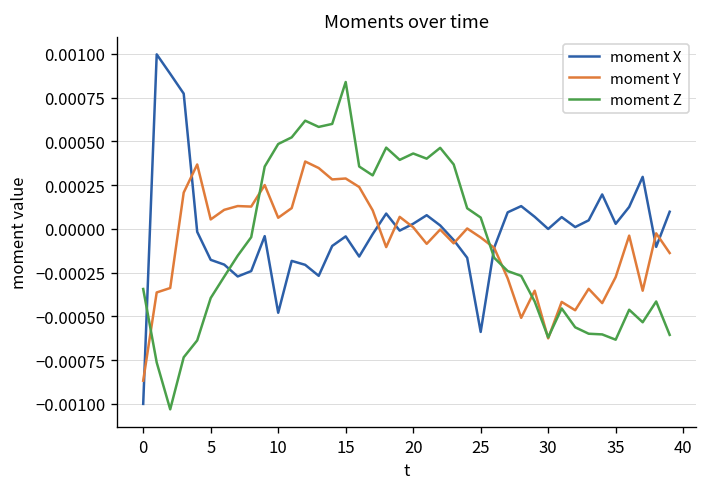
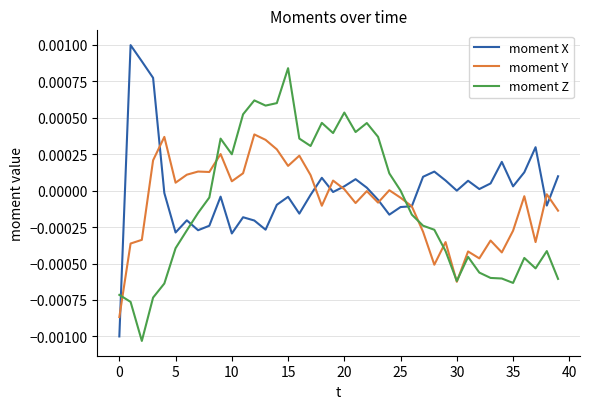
moment Z, 0: -0.00034 -> -0.00071
moment X, 5: -0.00018 -> -0.00029
moment X, 10: -0.00048 -> -0.00029
moment Z, 10: 0.00049 -> 0.00025
moment Y, 15: 0.00029 -> 0.00017
moment Z, 20: 0.00043 -> 0.00054
moment X, 25: -0.00059 -> -0.00011
moment Z, 25: 0.0001 -> 0.0000
